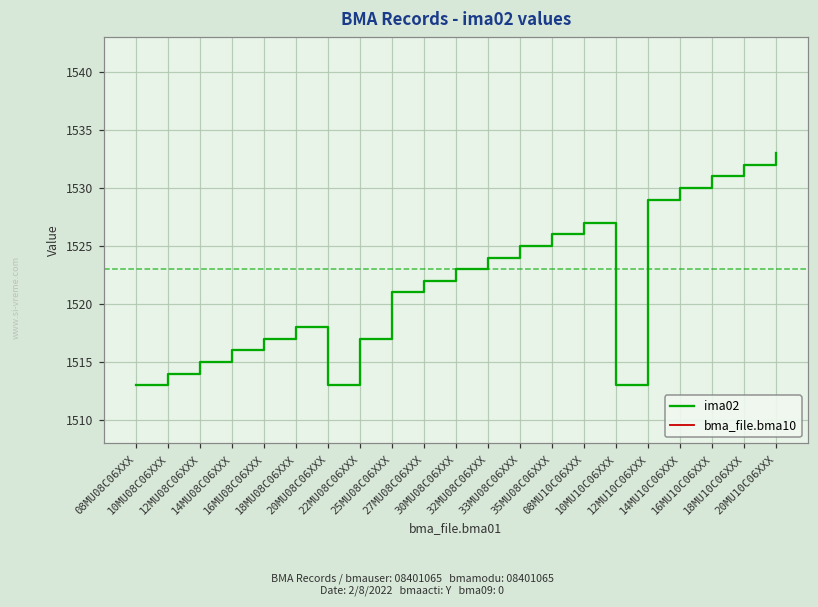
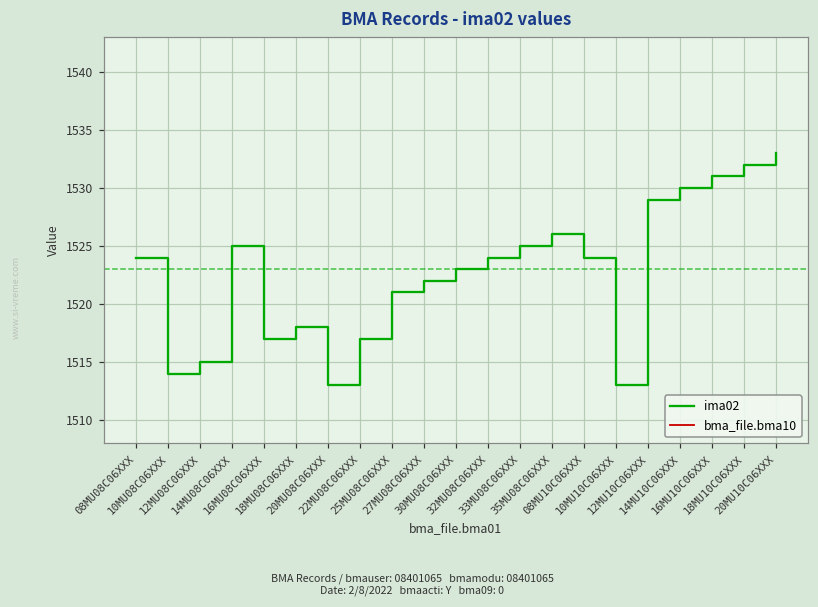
ima02, 08MU08C06XXX: 1513 -> 1524
ima02, 14MU08C06XXX: 1516 -> 1525
ima02, 08MU10C06XXX: 1527 -> 1524
